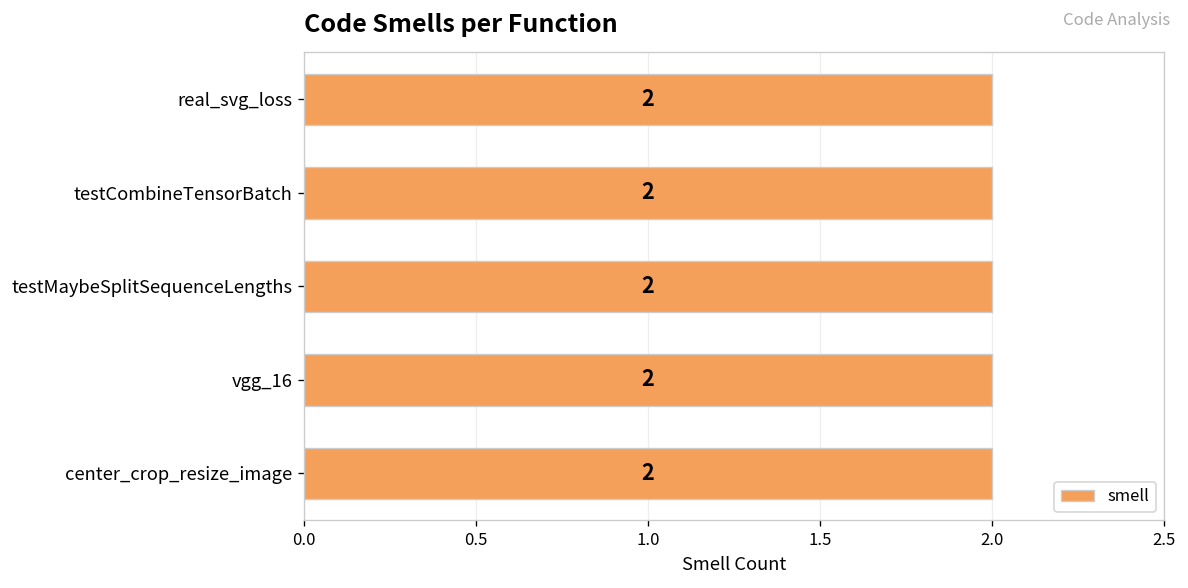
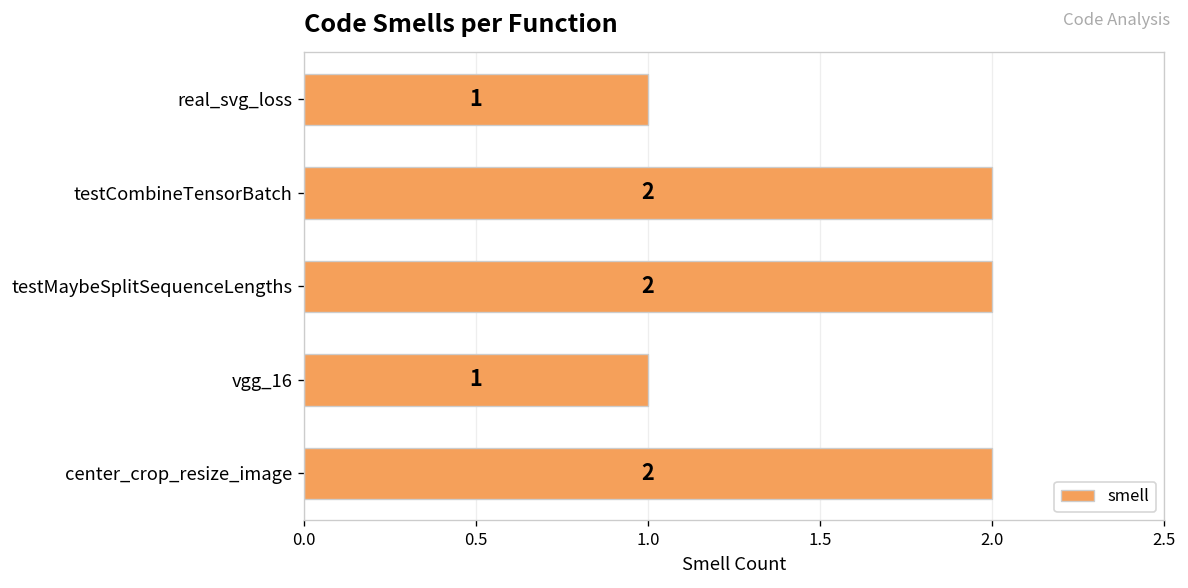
real_svg_loss: 2 -> 1
vgg_16: 2 -> 1
